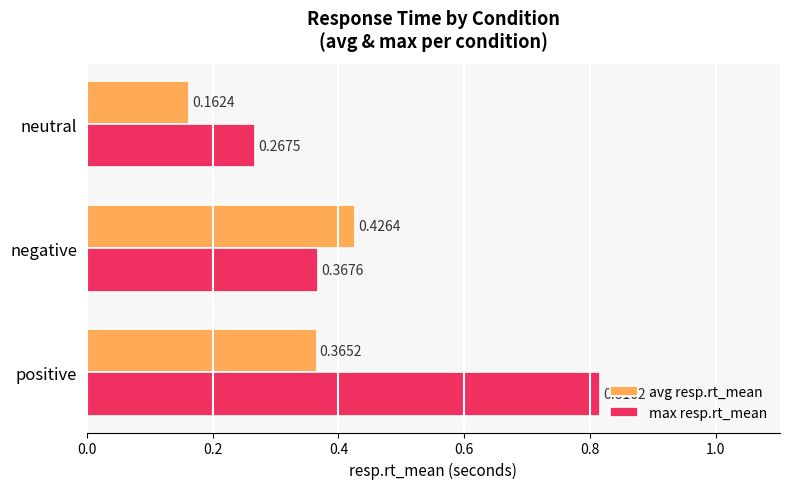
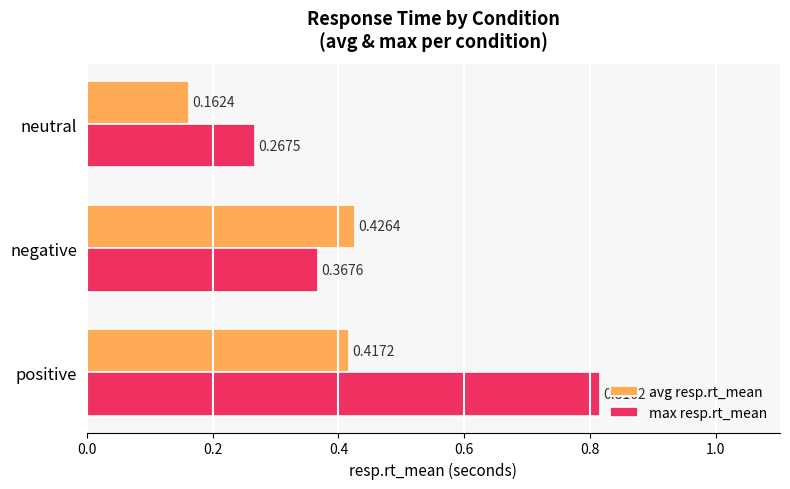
avg resp.rt_mean, positive: 0.3652 -> 0.4172
